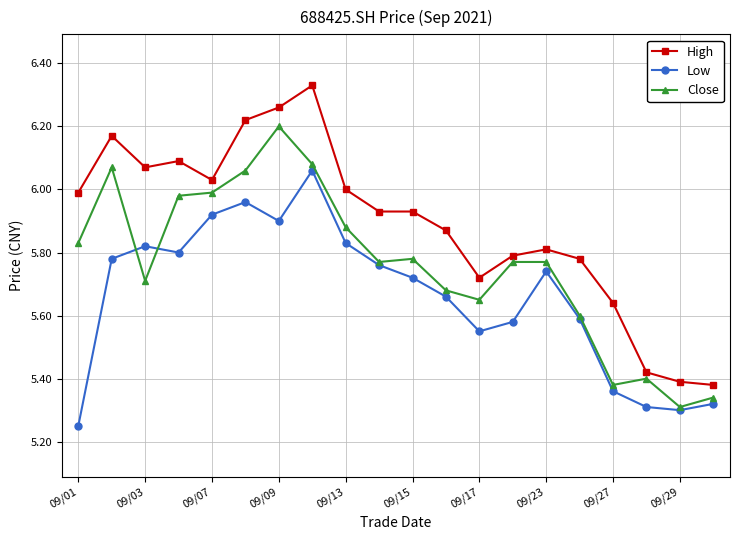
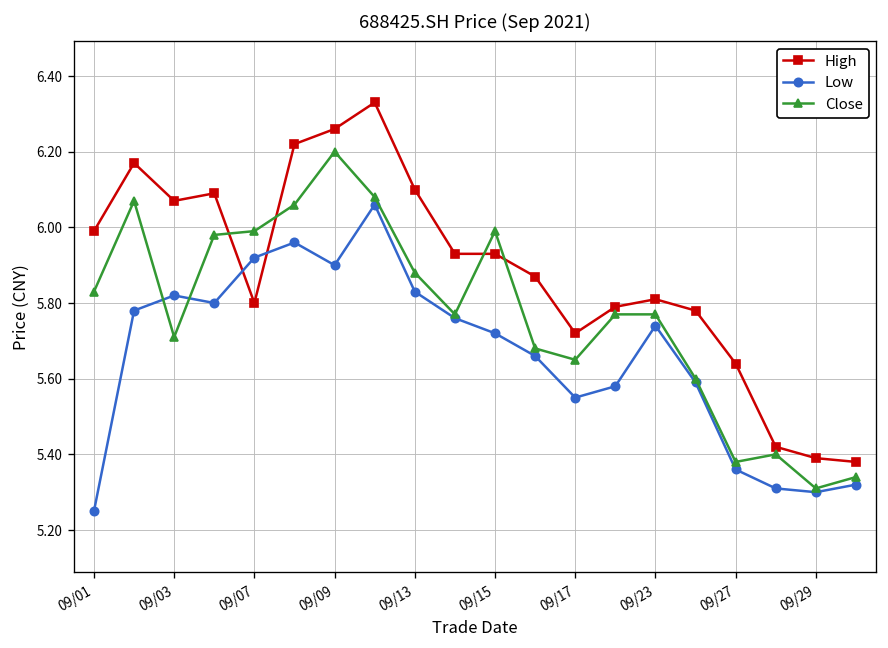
High, 09/07: 6.03 -> 5.80
High, 09/13: 6.0 -> 6.1
Close, 09/15: 5.78 -> 5.99
